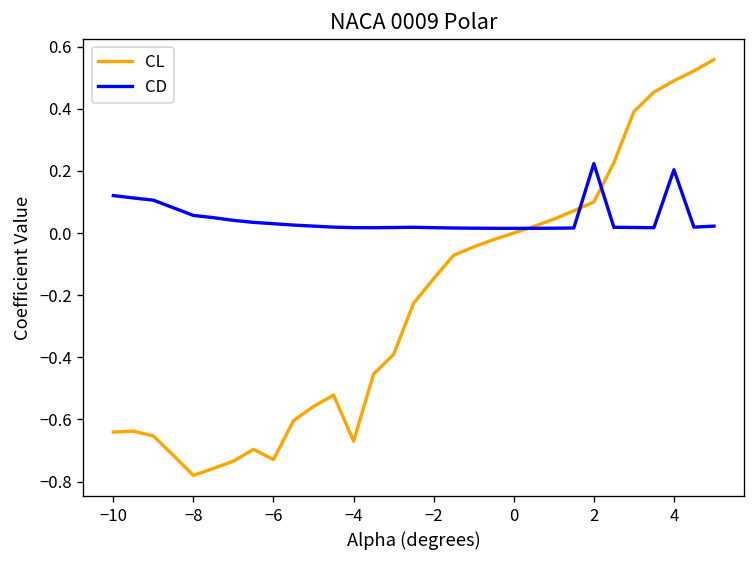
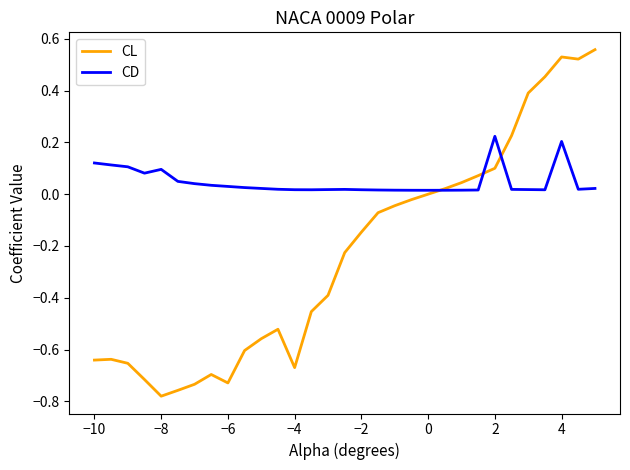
CD, −8: 0.06 -> 0.10
CL, 4: 0.49 -> 0.53
